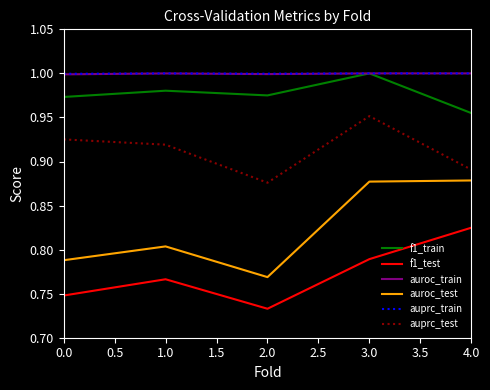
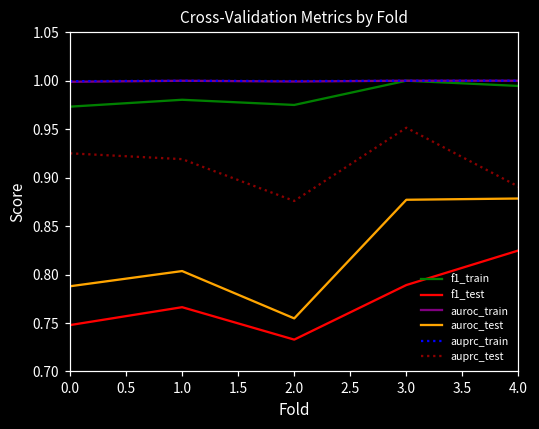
auroc_test, 2.0: 0.77 -> 0.75
f1_train, 4.0: 0.95 -> 0.99
